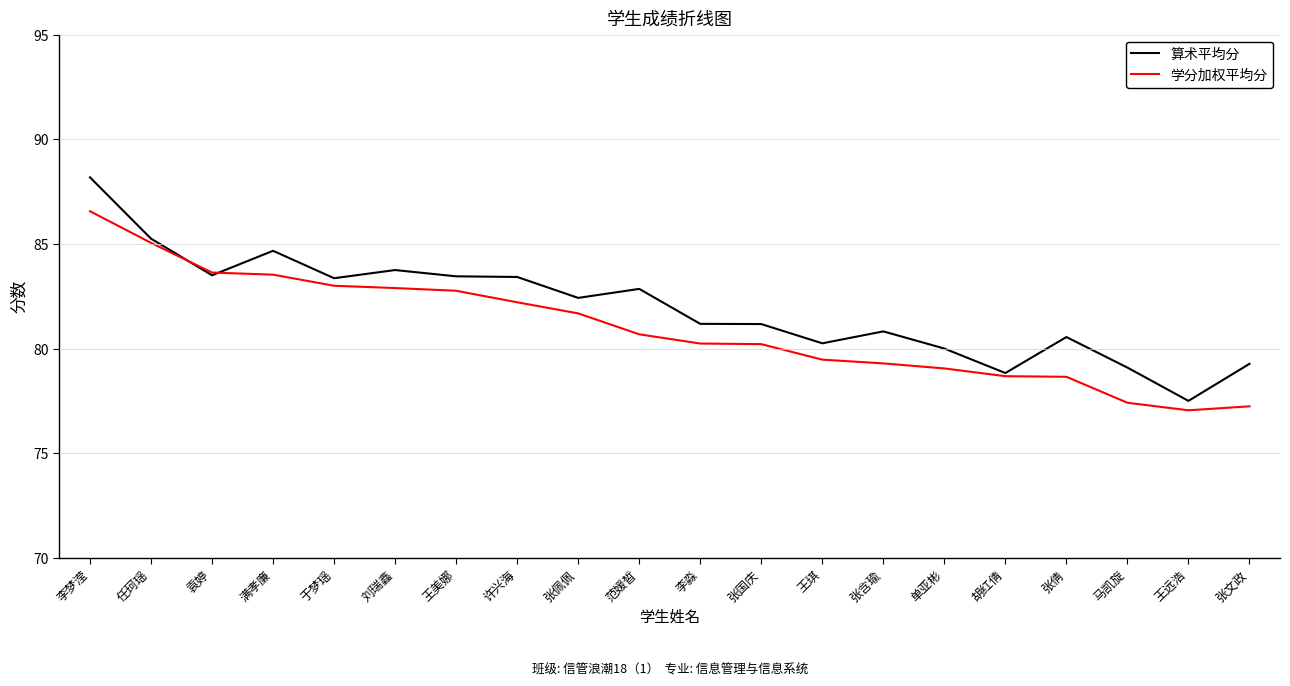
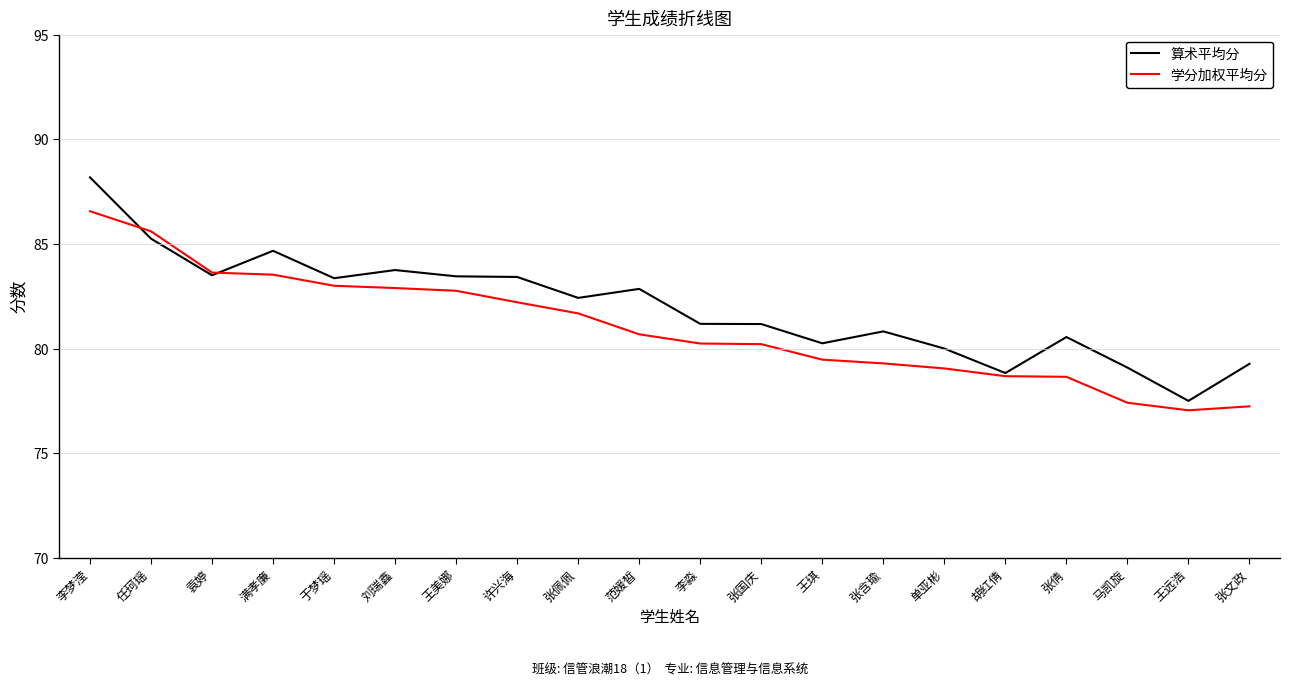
学分加权平均分, 任珂瑶: 85.1 -> 85.6
